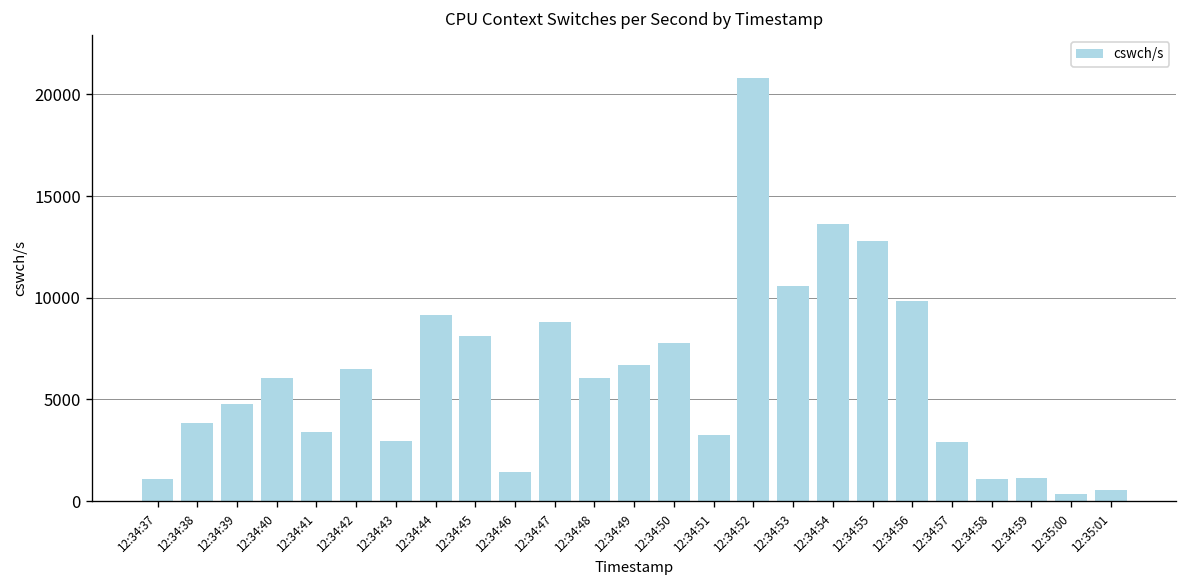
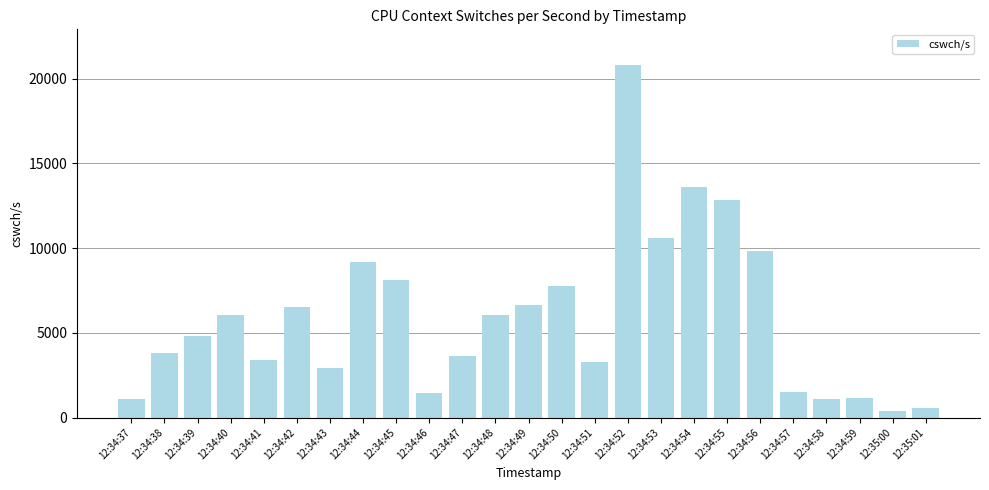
12:34:47: 8800 -> 3600
12:34:57: 2900 -> 1500
